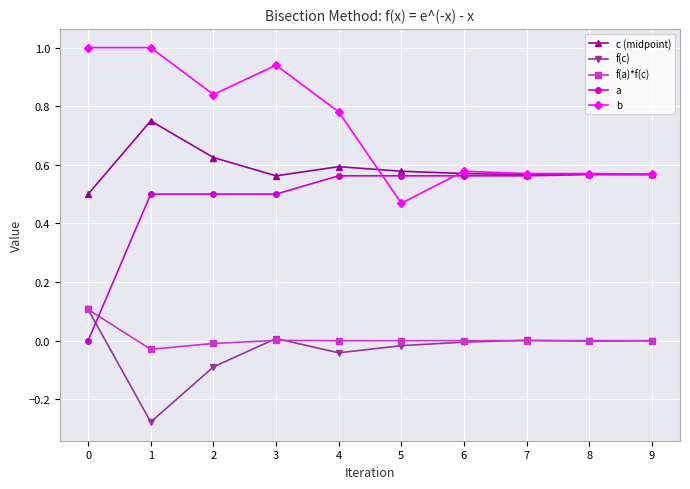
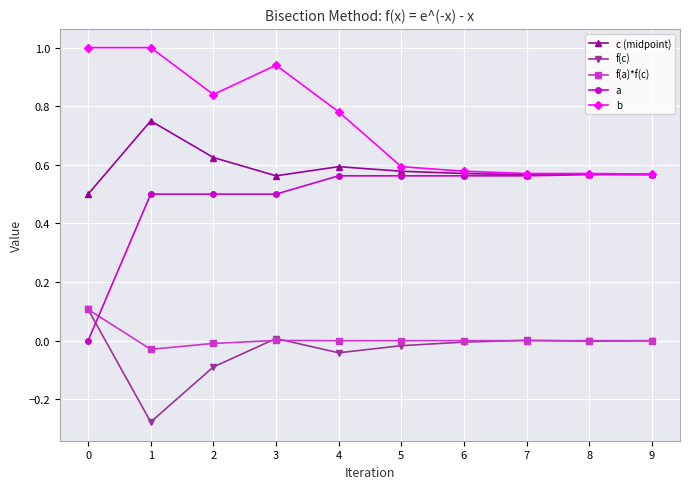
b, 5: 0.47 -> 0.59
